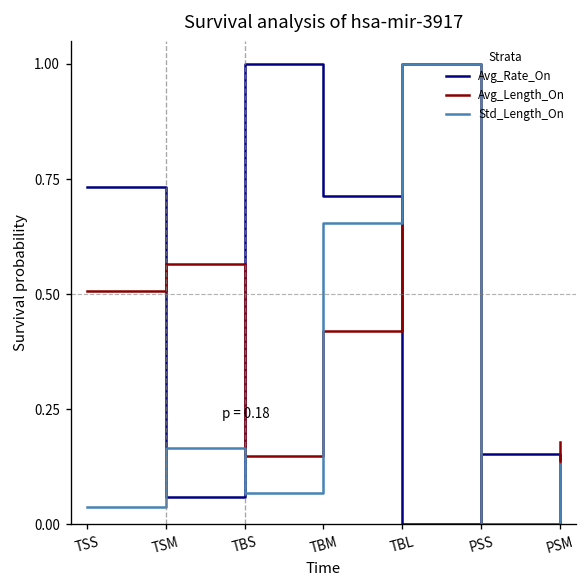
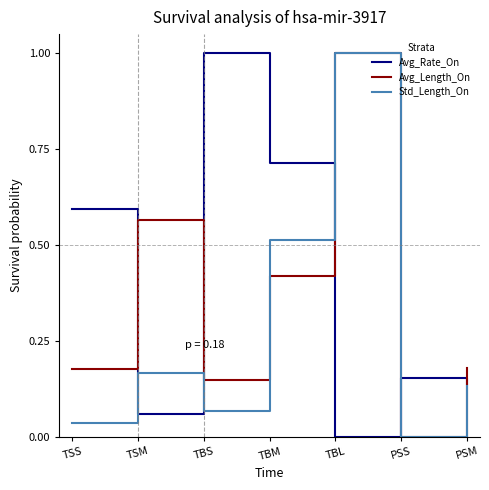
Avg_Rate_On, TSS: 0.73 -> 0.59
Avg_Length_On, TSS: 0.51 -> 0.18
Std_Length_On, TBM: 0.65 -> 0.51
